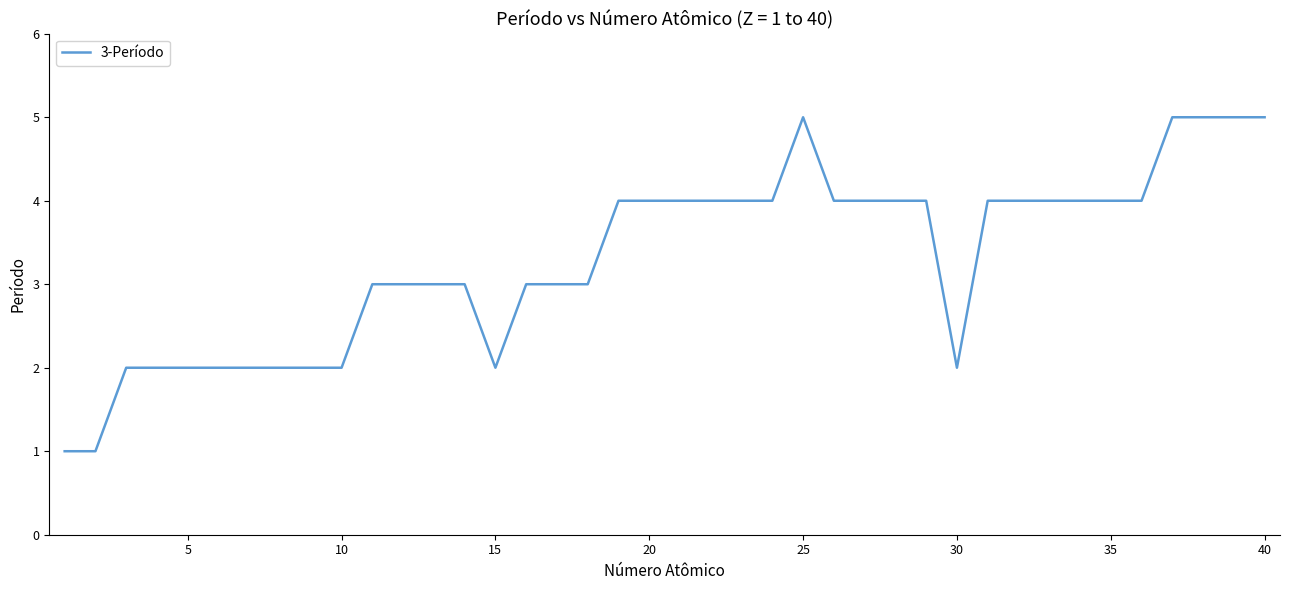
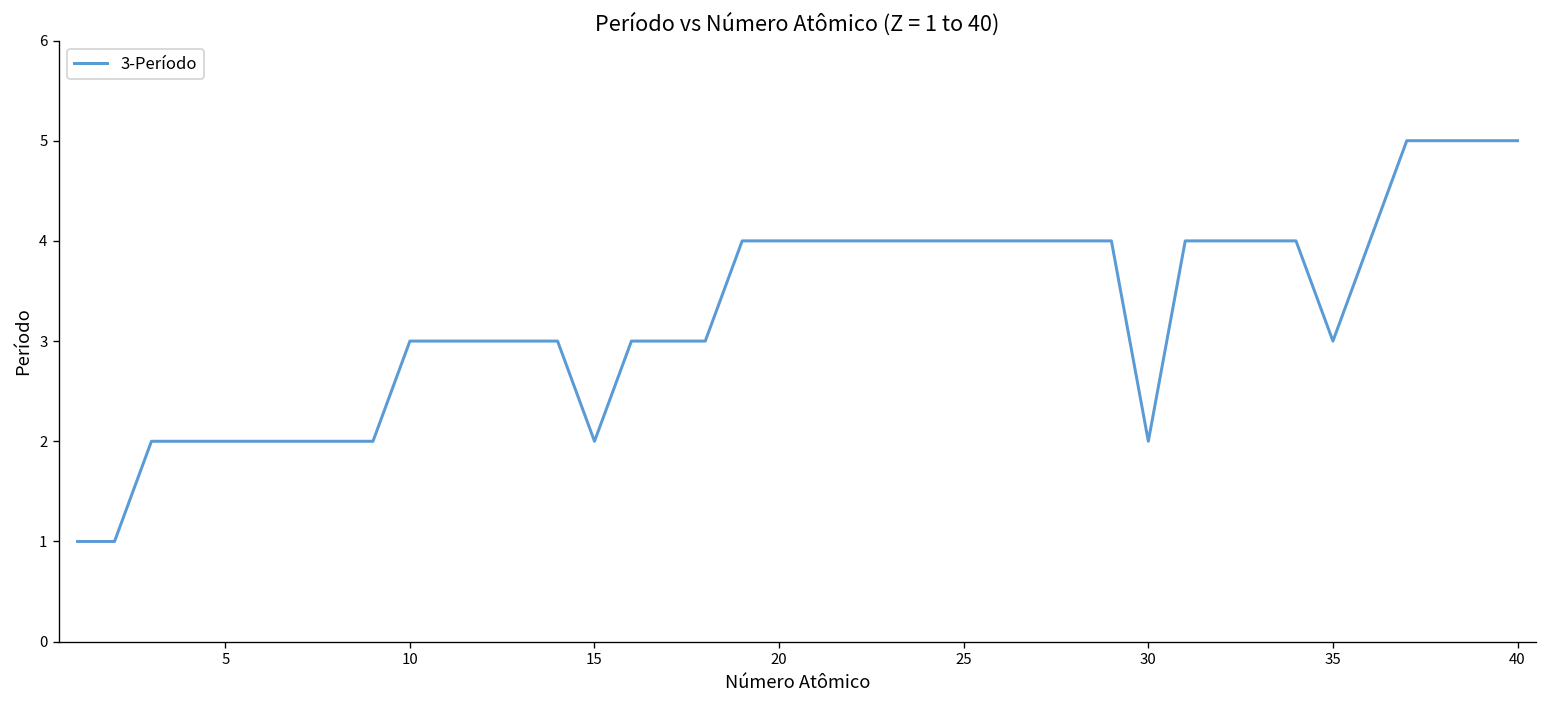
10: 2 -> 3
25: 5 -> 4
35: 4 -> 3
